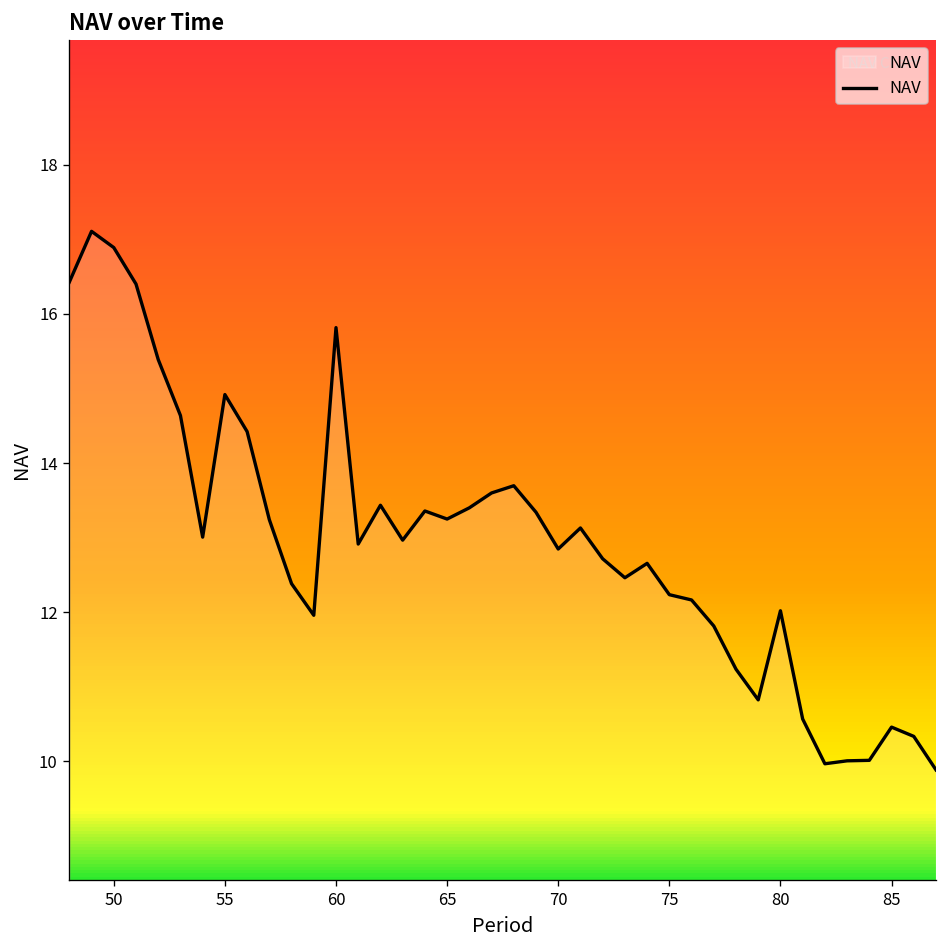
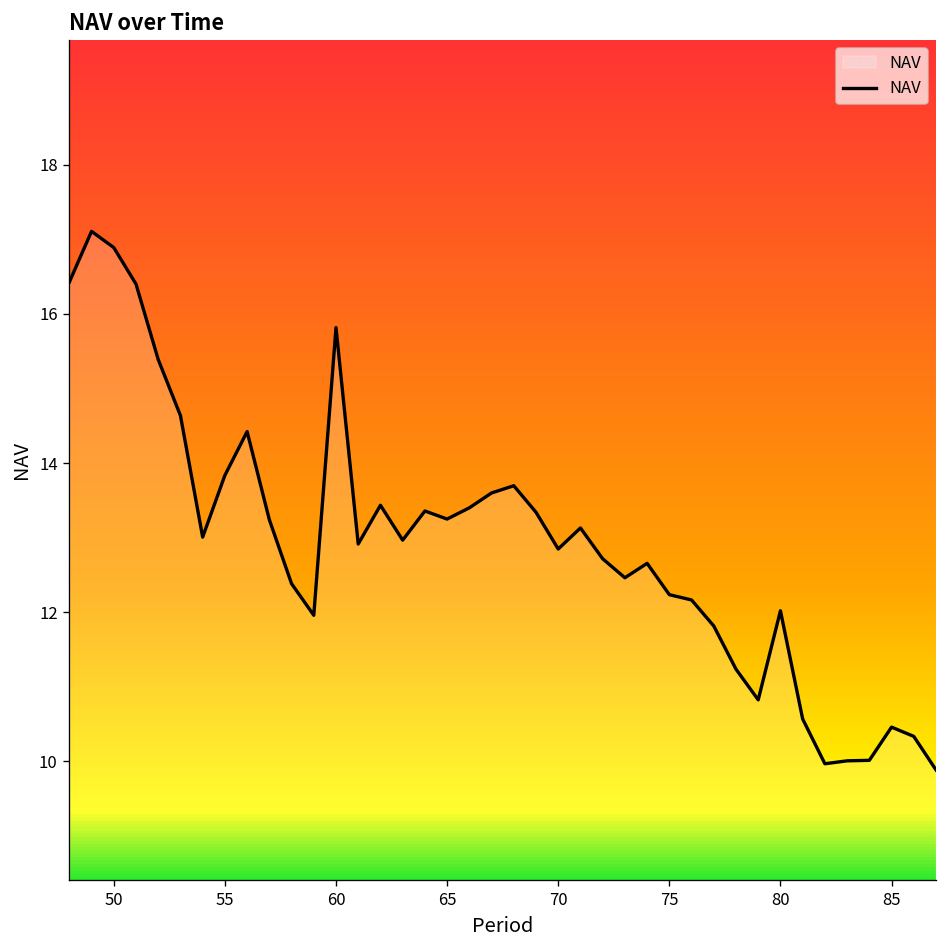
55: 14.9 -> 13.8
